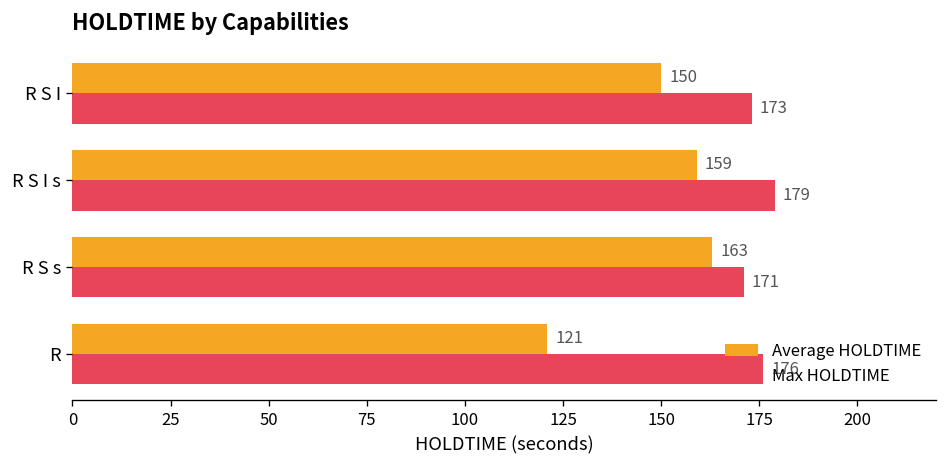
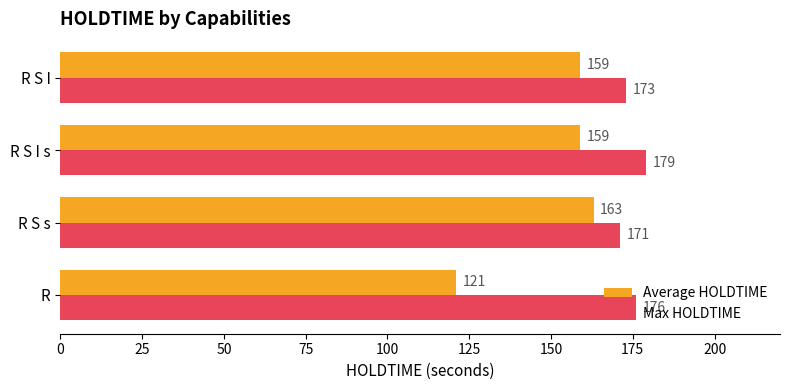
Average HOLDTIME, R S I: 150 -> 159
